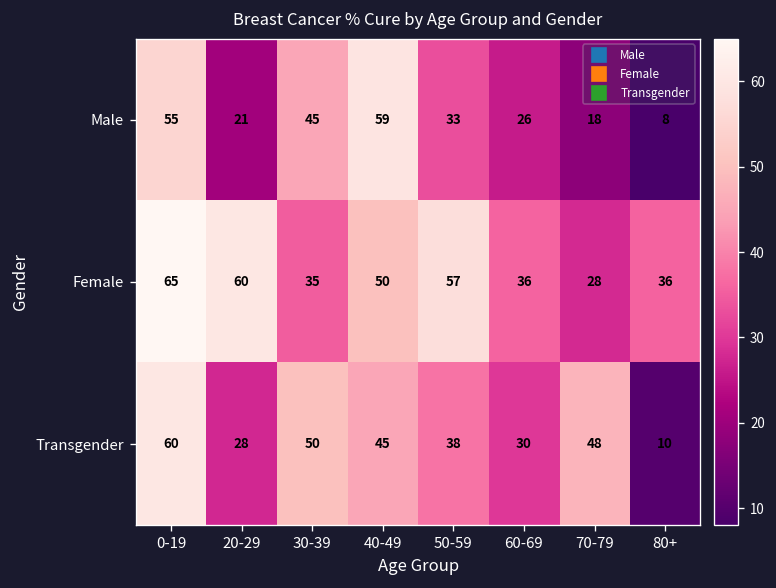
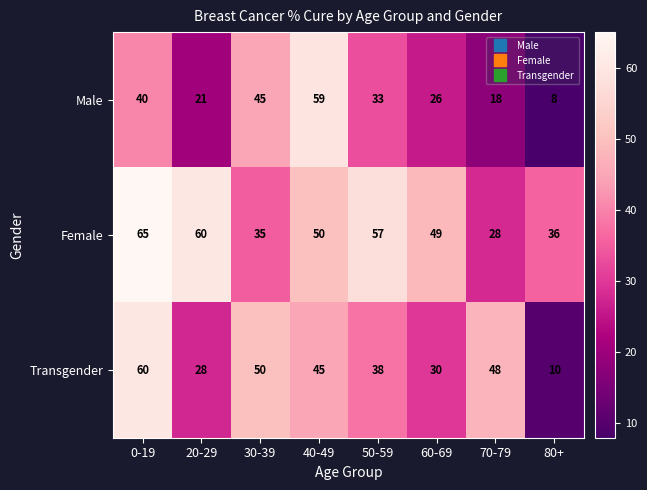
Male, 0-19: 55 -> 40
Female, 60-69: 36 -> 49
